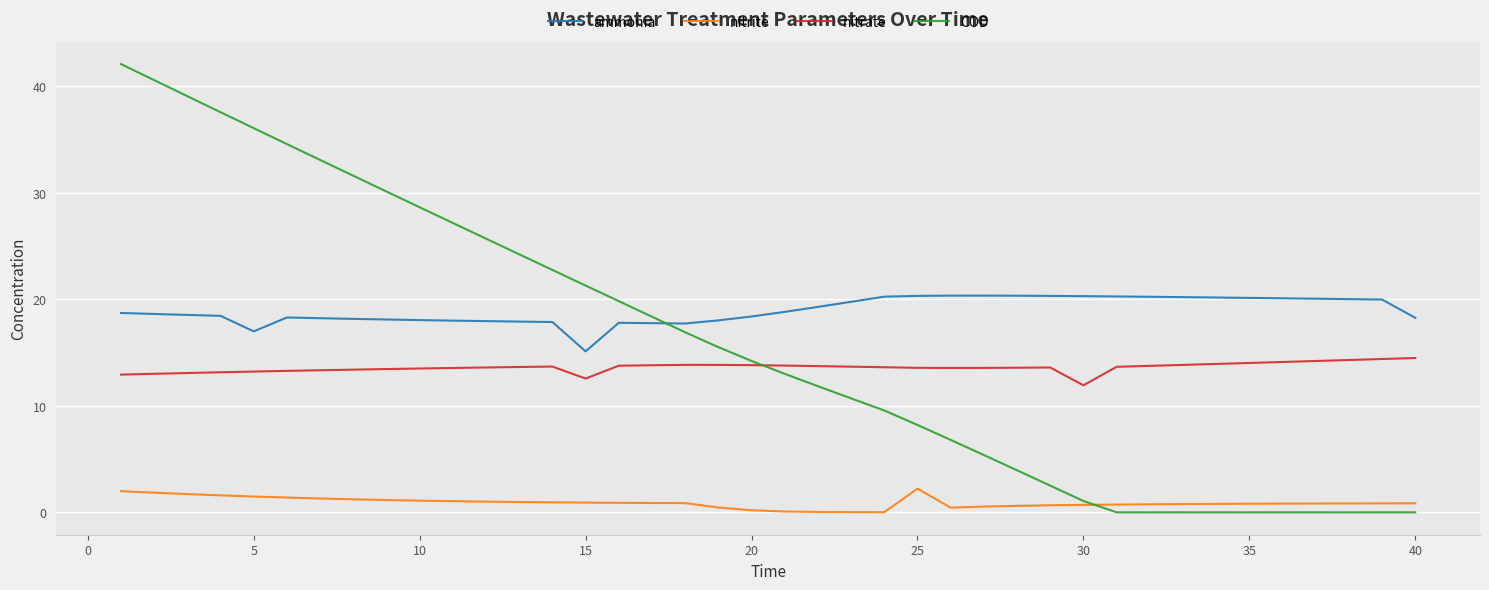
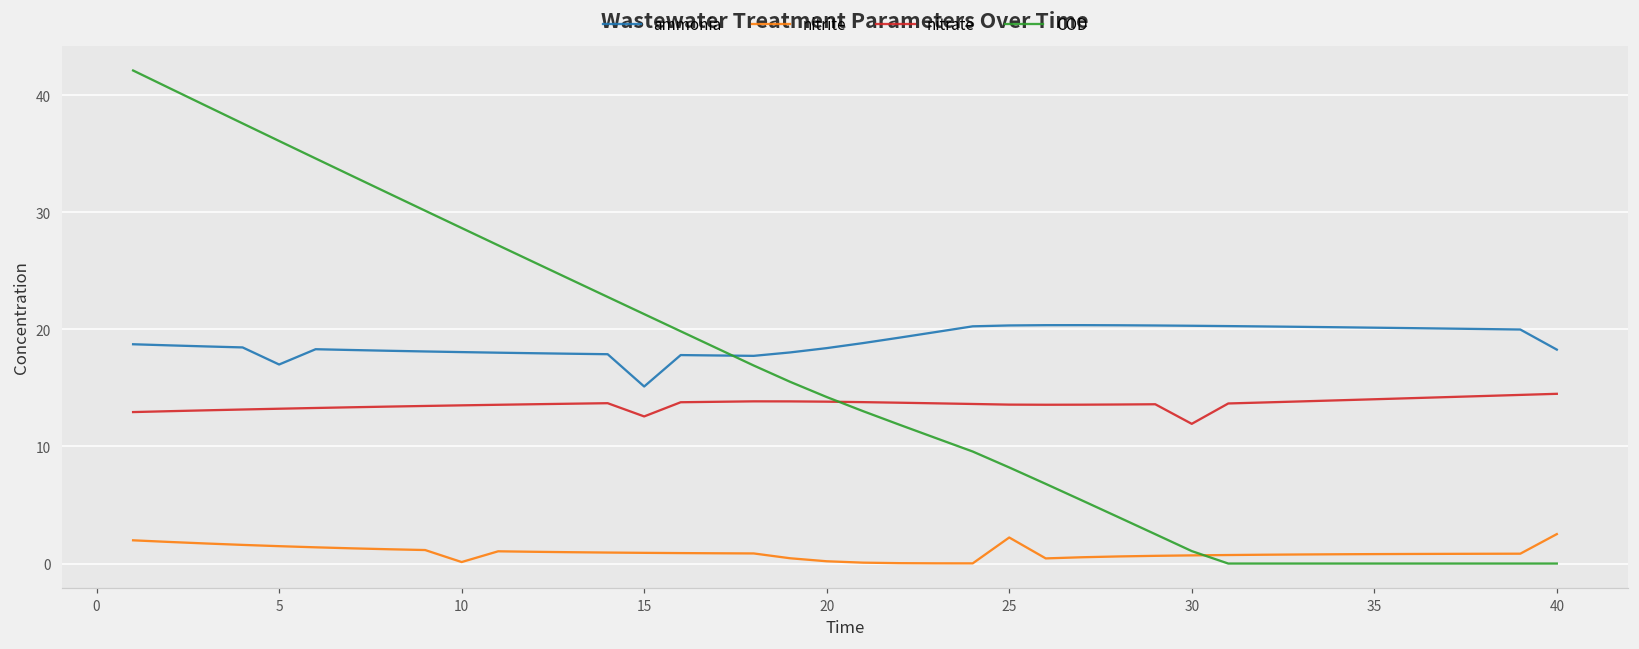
nitrite, 10: 1.1 -> 0.1
nitrite, 40: 0.9 -> 2.5
